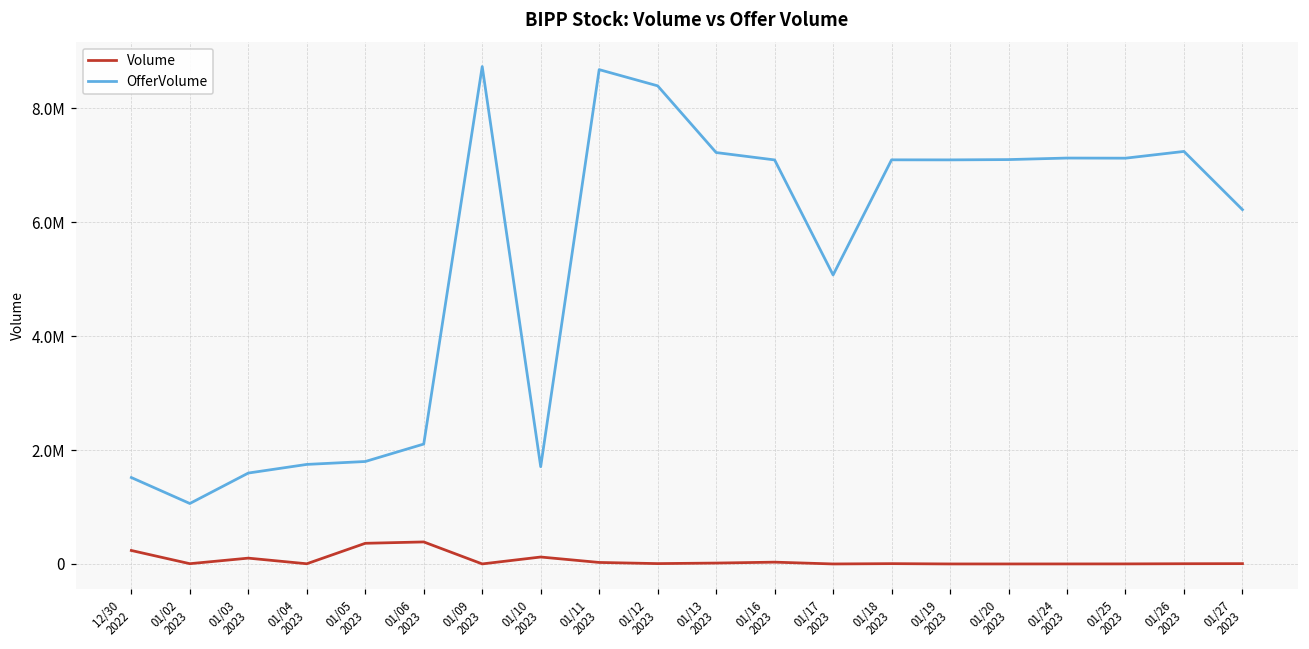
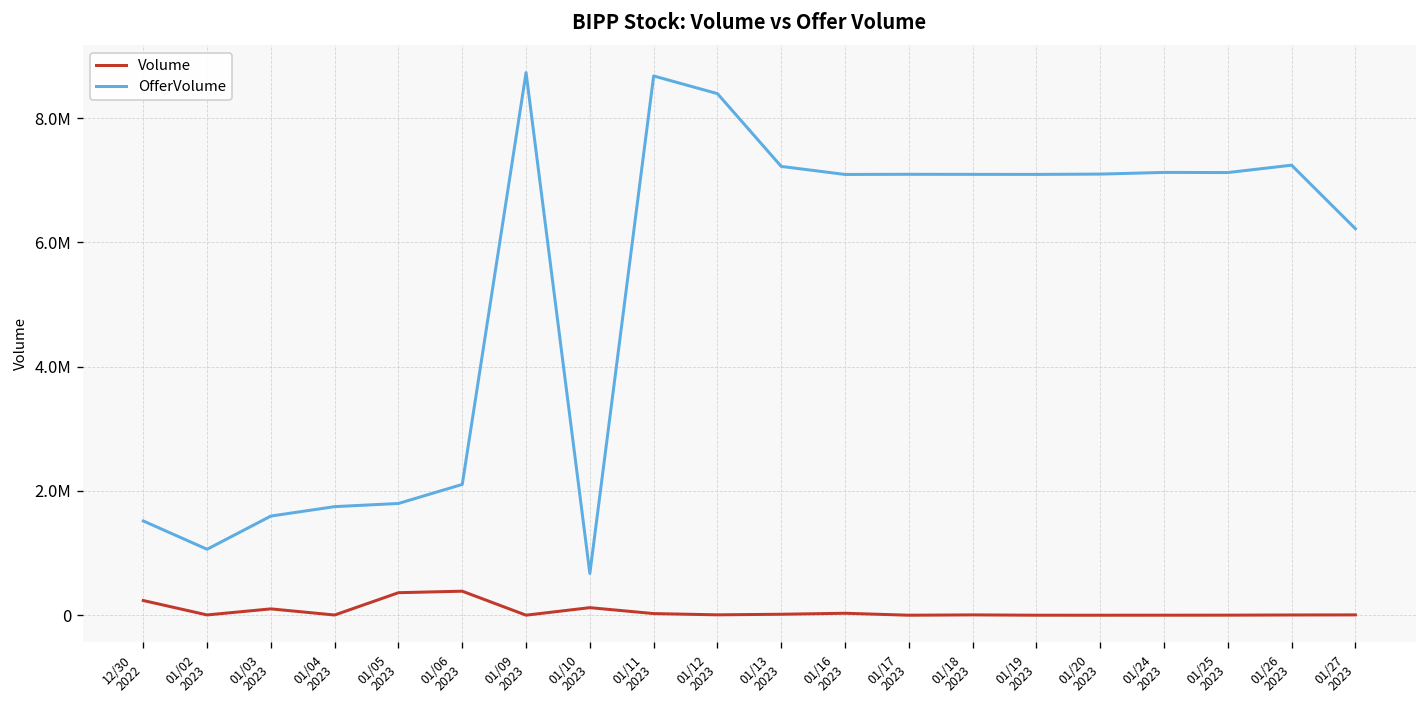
OfferVolume, 01/10 2023: 1700000 -> 700000
OfferVolume, 01/17 2023: 5100000 -> 7100000
